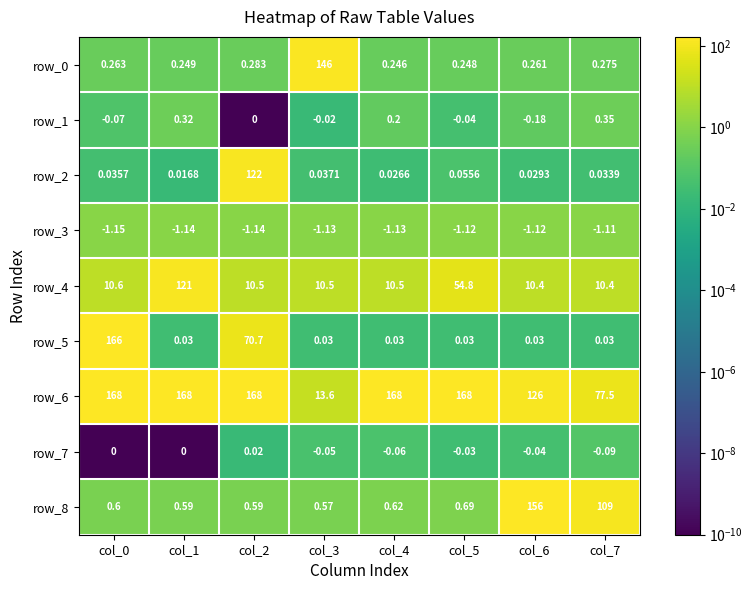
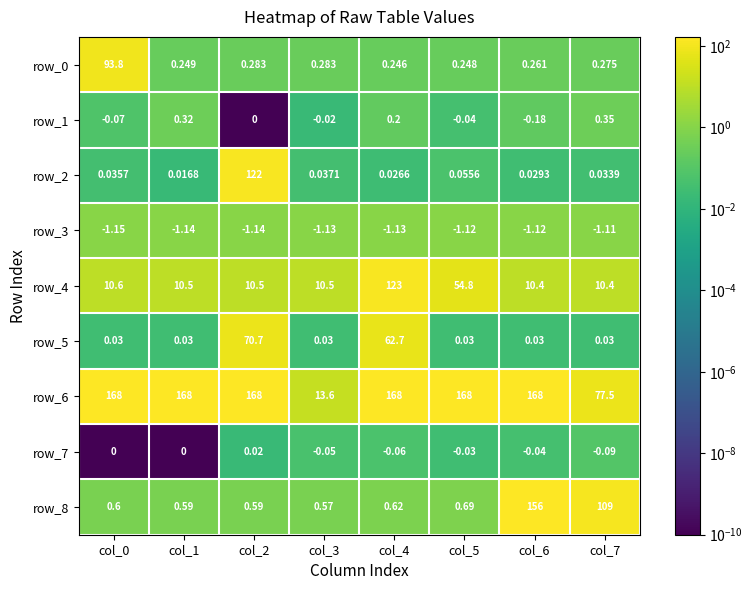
row_0, col_0: 0.263 -> 93.8
row_0, col_3: 146 -> 0.283
row_4, col_1: 121 -> 10.5
row_4, col_4: 10.5 -> 123
row_5, col_0: 166 -> 0.03
row_5, col_4: 0.03 -> 62.7
row_6, col_6: 126 -> 168
